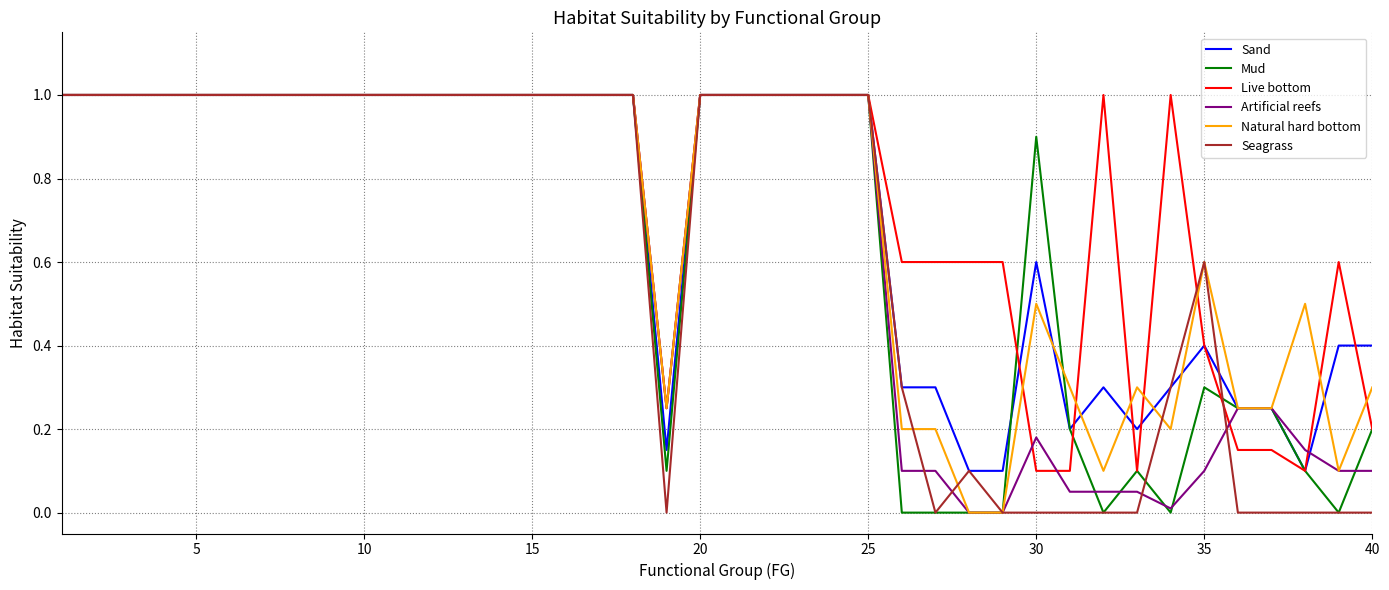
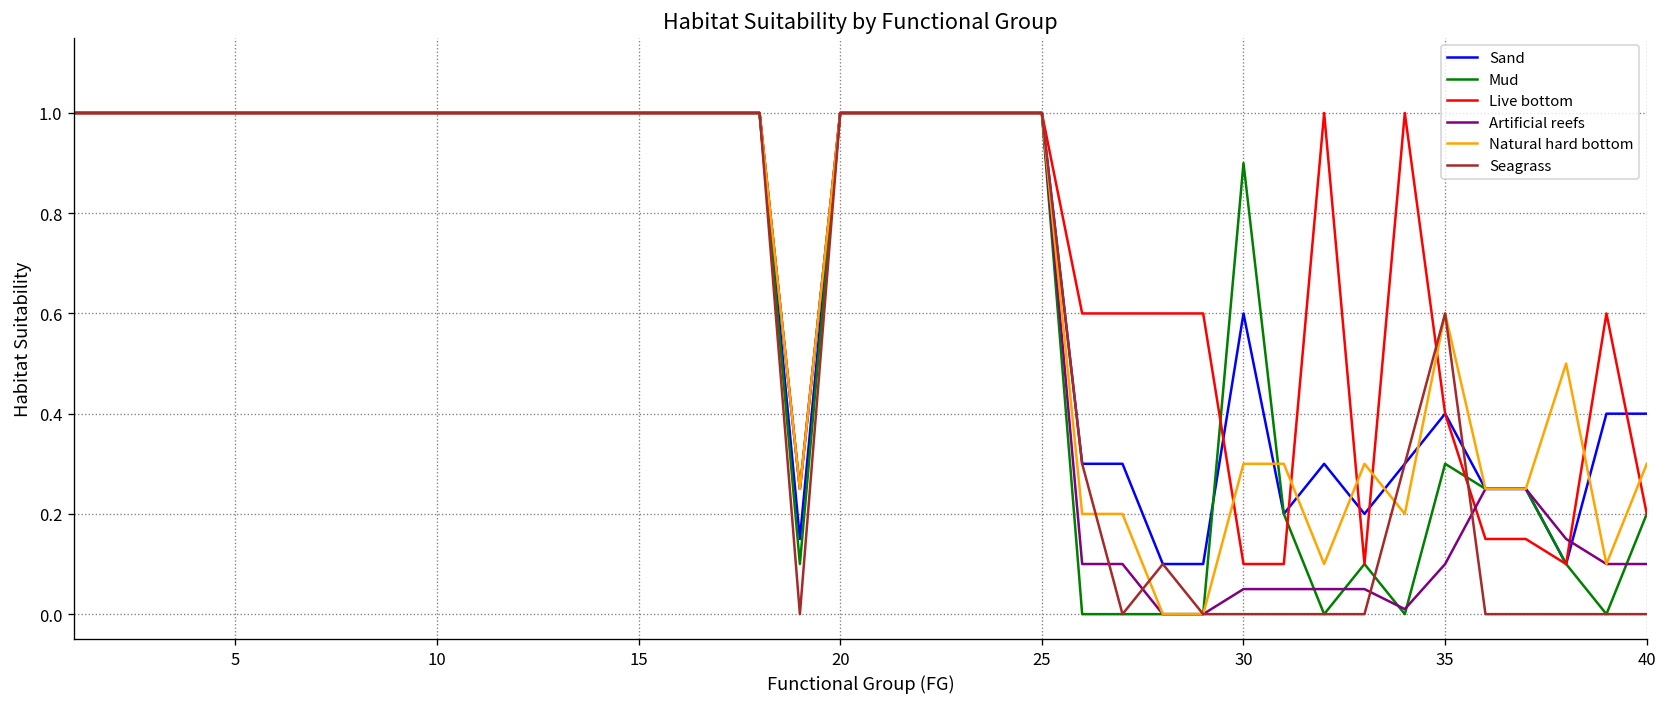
Artificial reefs, 30: 0.18 -> 0.05
Natural hard bottom, 30: 0.5 -> 0.3
